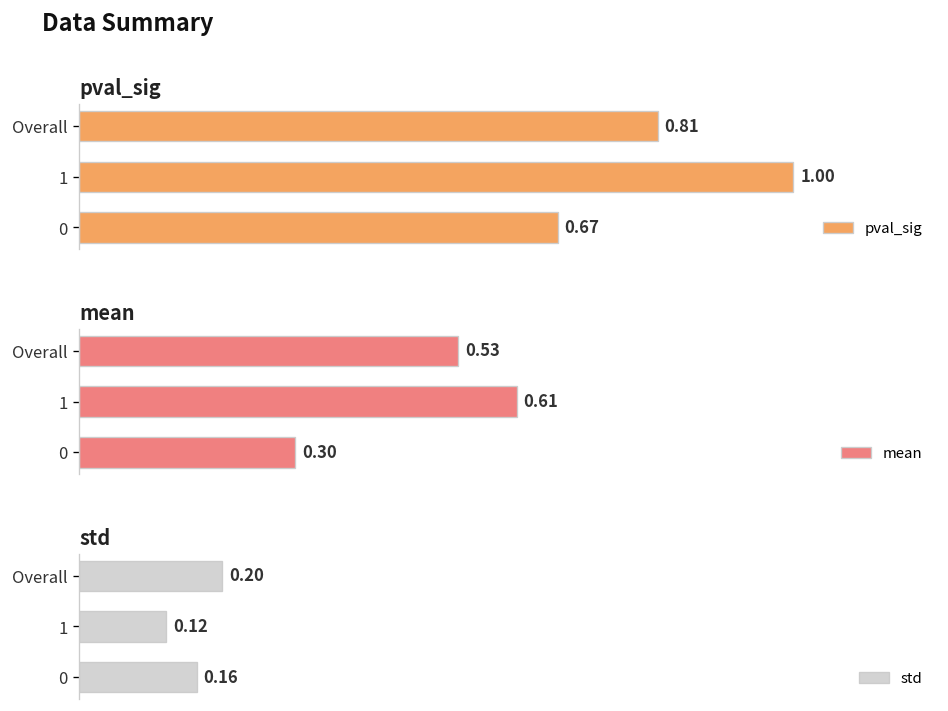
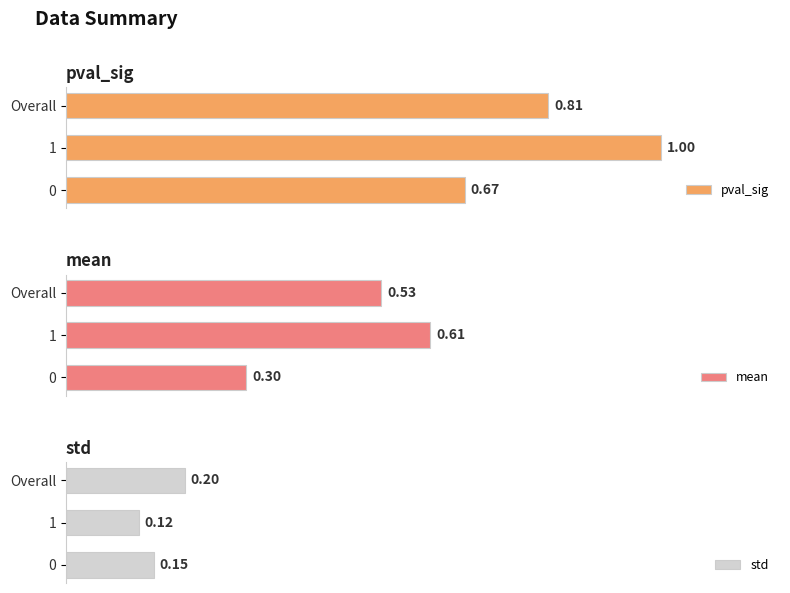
std, 0: 0.16 -> 0.15
